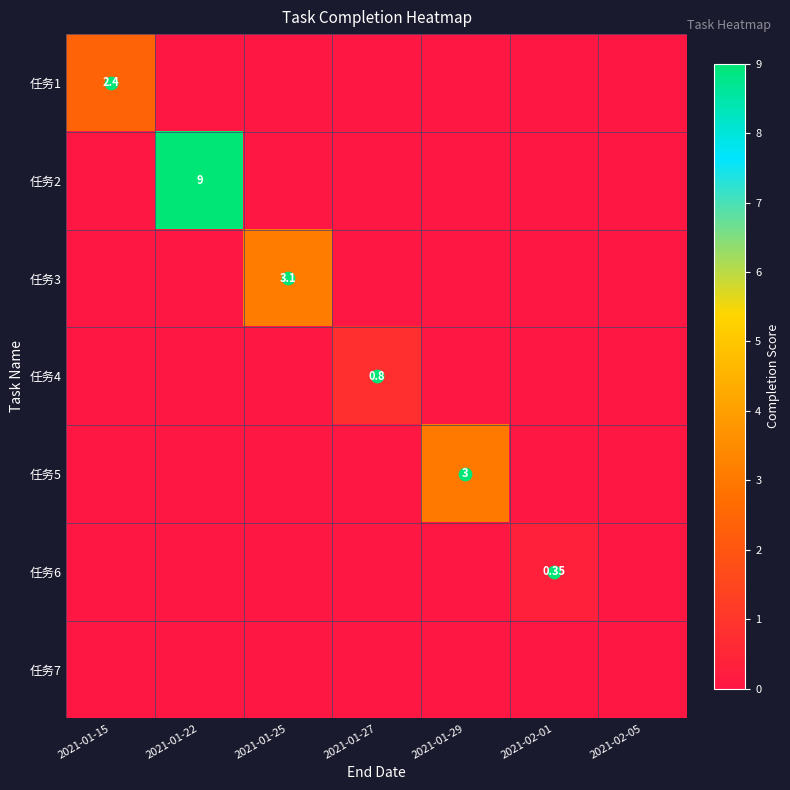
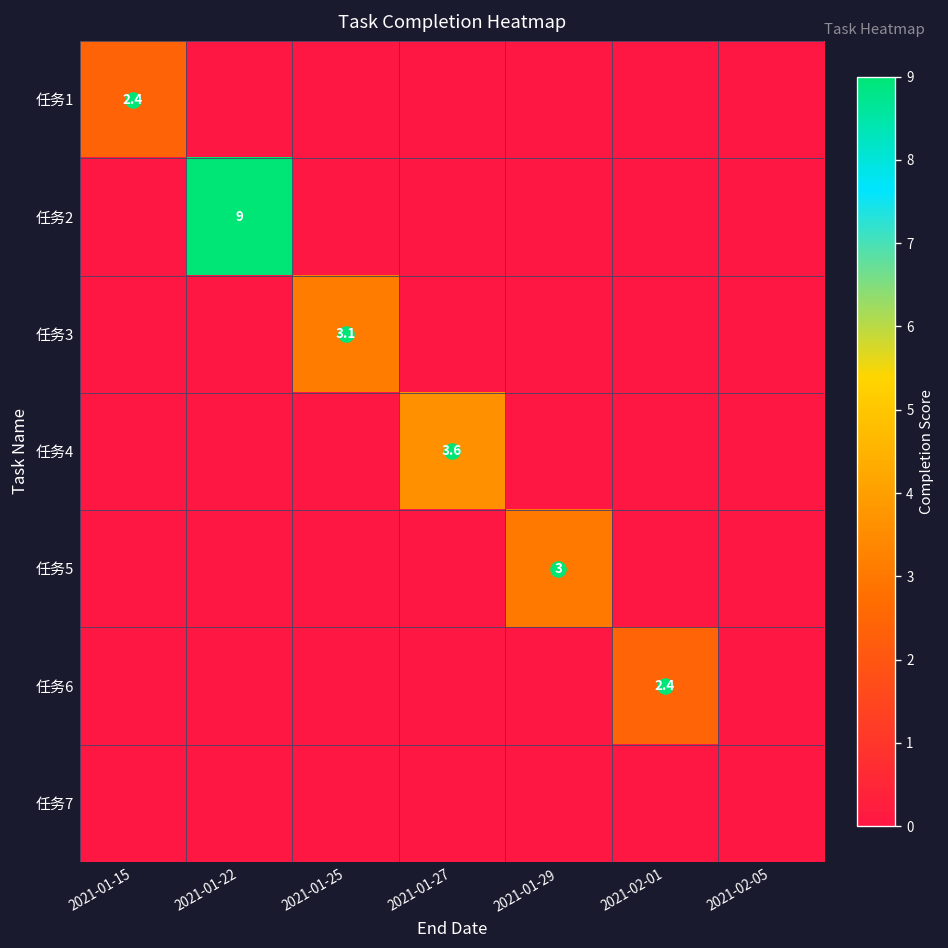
任务4, 2021-01-27: 0.8 -> 3.6
任务6, 2021-02-01: 0.35 -> 2.4
